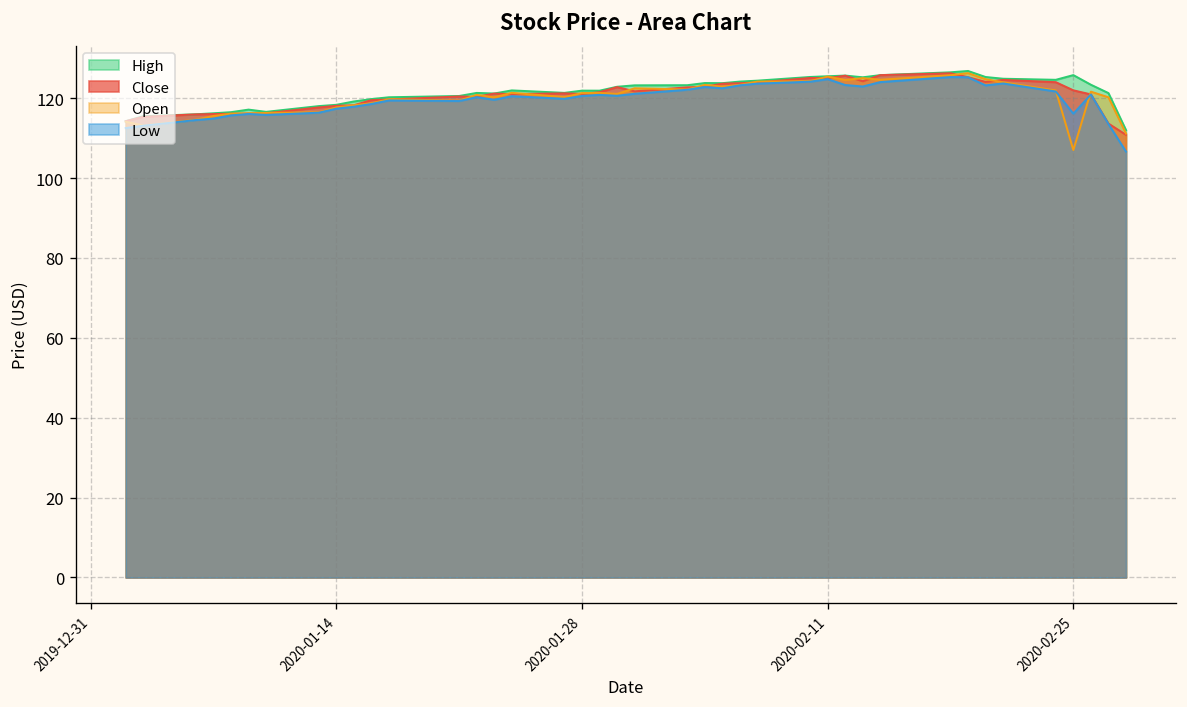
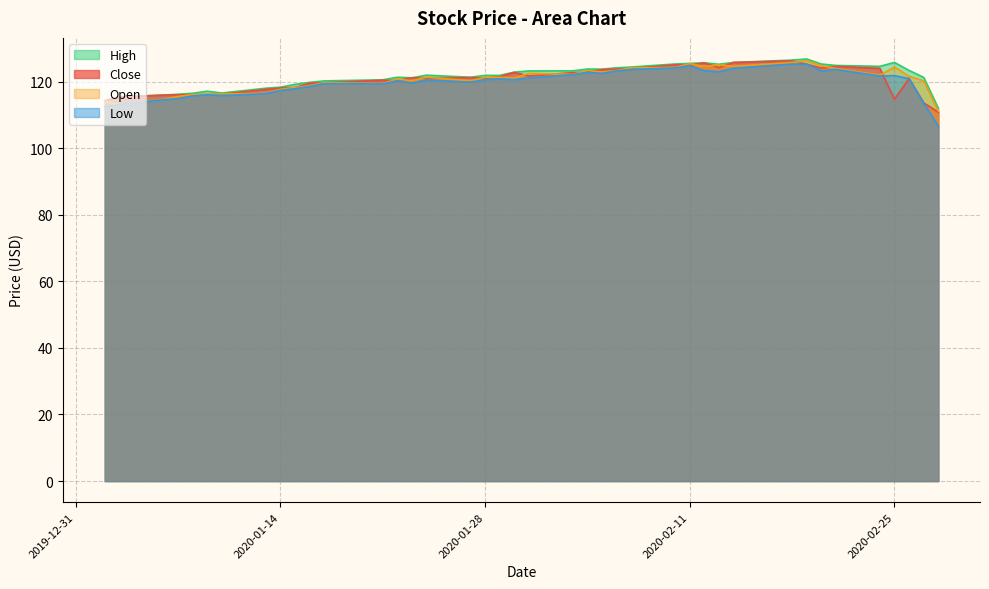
Close, 2020-02-25: 122 -> 115
Open, 2020-02-25: 107 -> 124
Low, 2020-02-25: 116 -> 122
